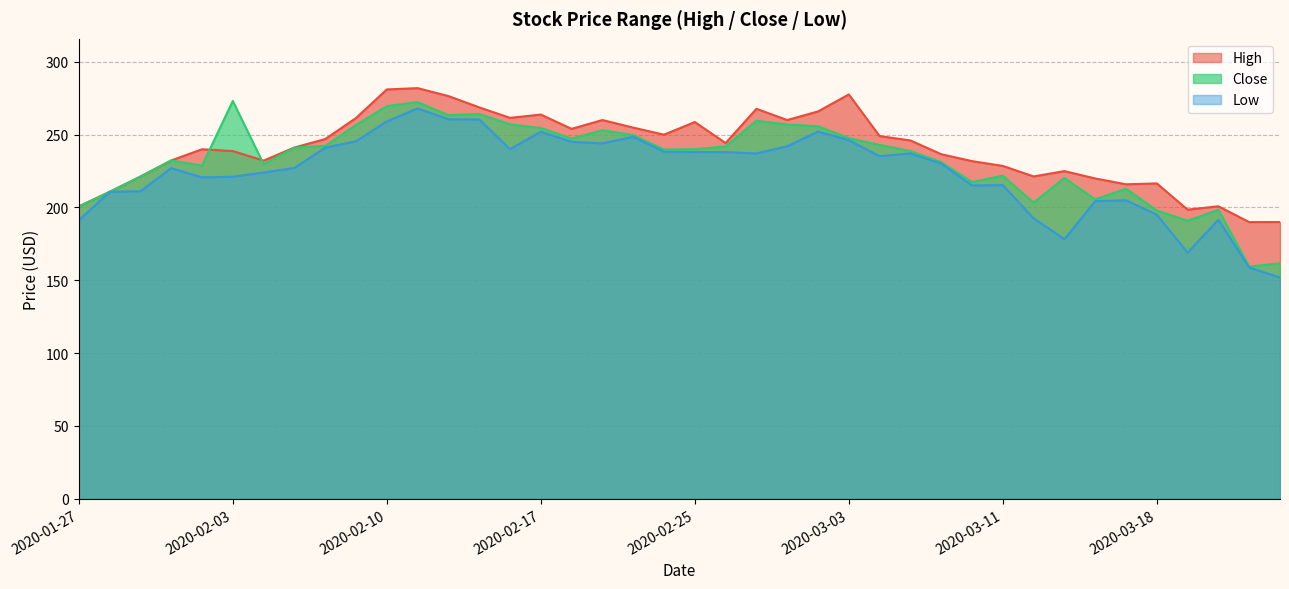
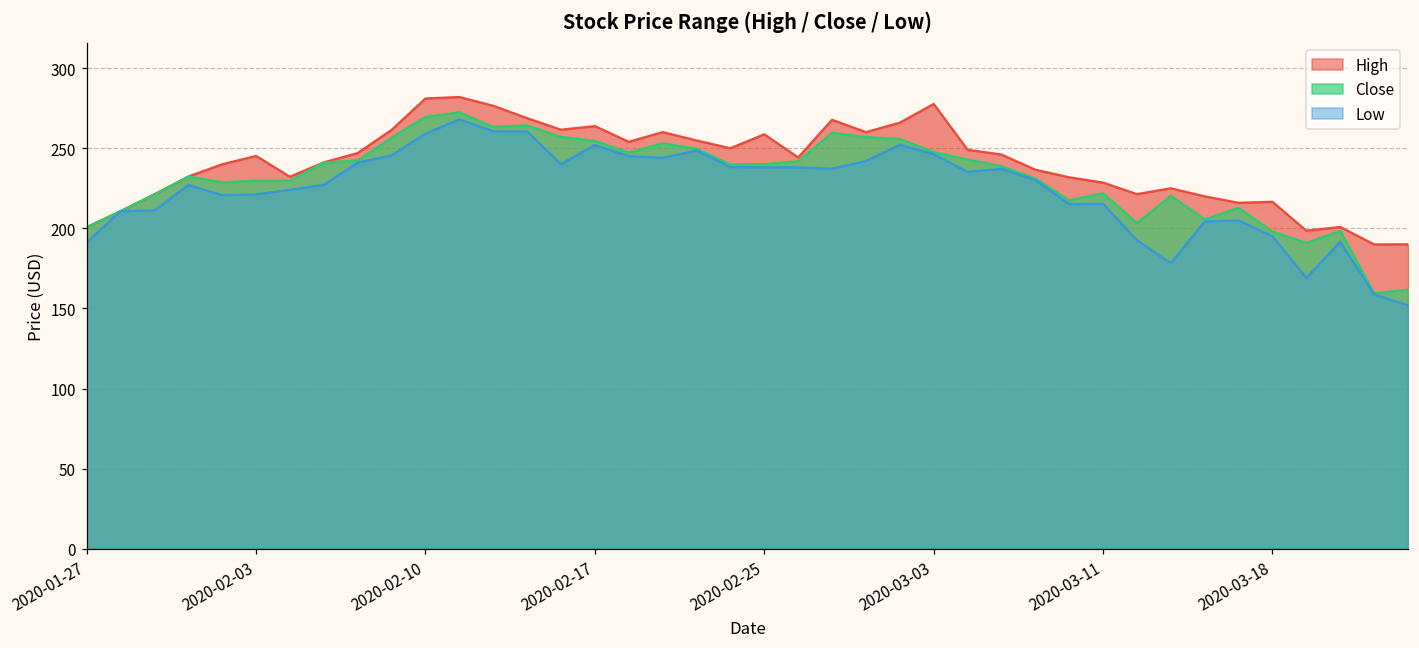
High, 2020-02-03: 239 -> 245
Close, 2020-02-03: 273 -> 230
